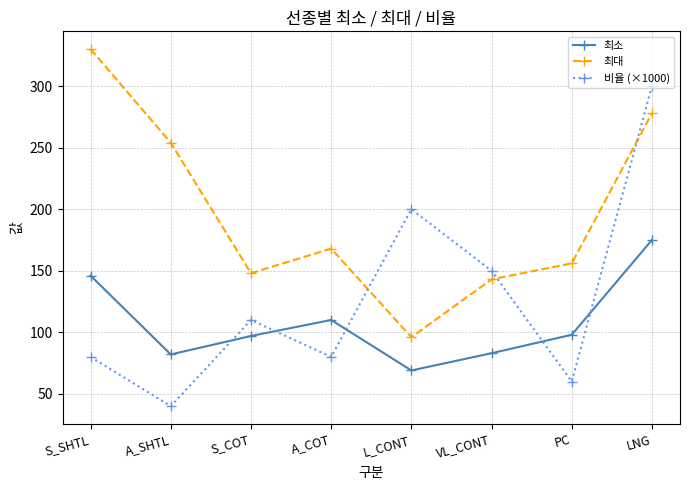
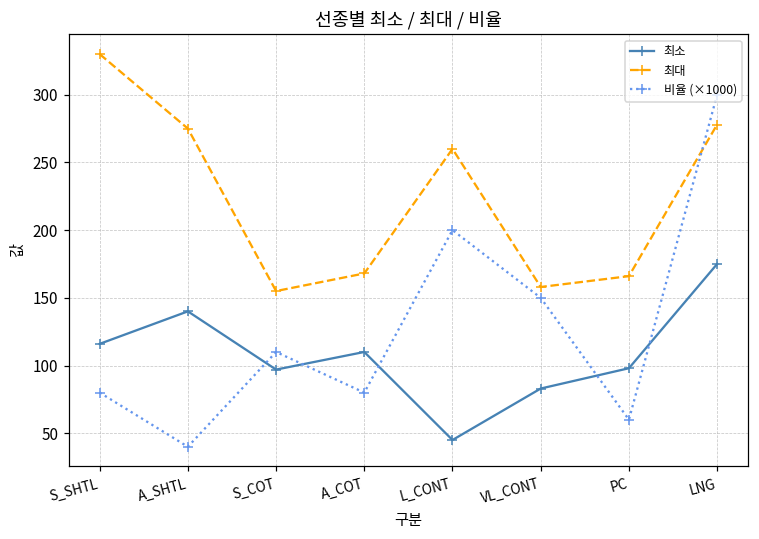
최소, S_SHTL: 146 -> 116
최소, A_SHTL: 82 -> 140
최대, A_SHTL: 254 -> 275
최대, S_COT: 148 -> 155
최소, L_CONT: 69 -> 45
최대, L_CONT: 96 -> 260
최대, VL_CONT: 143 -> 158
최대, PC: 156 -> 166
